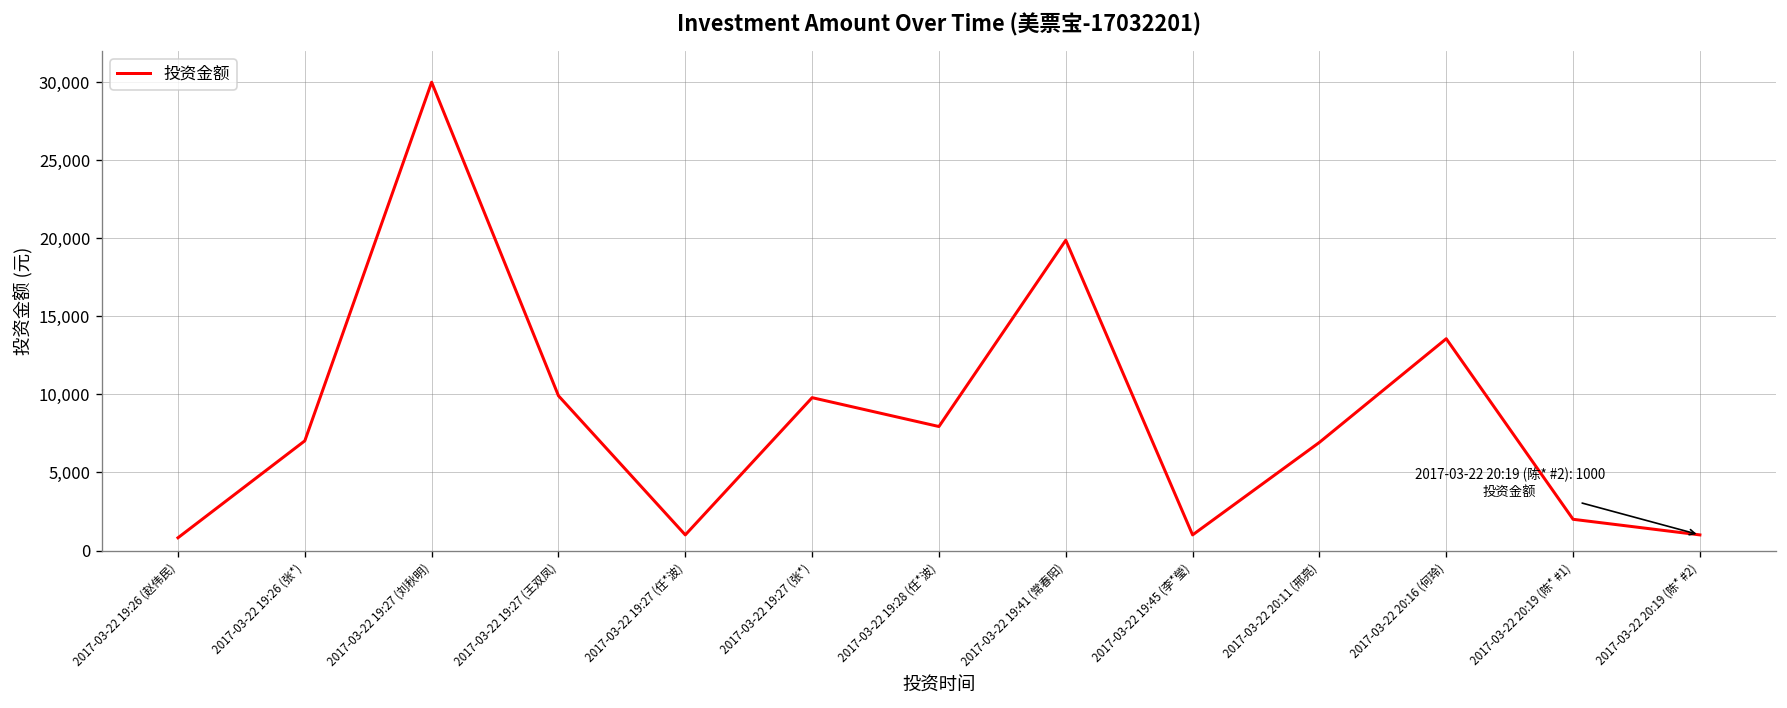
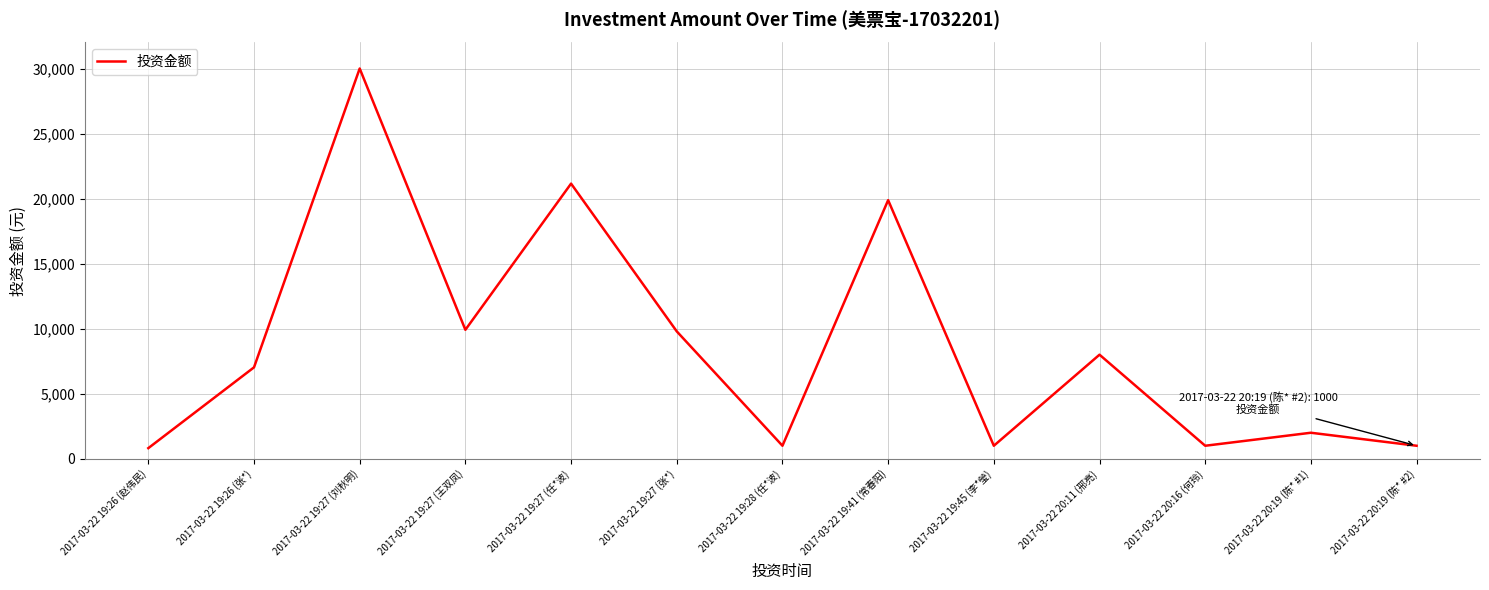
2017-03-22 19:27 (任*波): 1,000 -> 21,200
2017-03-22 19:28 (任*波): 7,900 -> 1,000
2017-03-22 20:11 (邢亮): 6,900 -> 8,000
2017-03-22 20:16 (何玲): 13,600 -> 1,000
